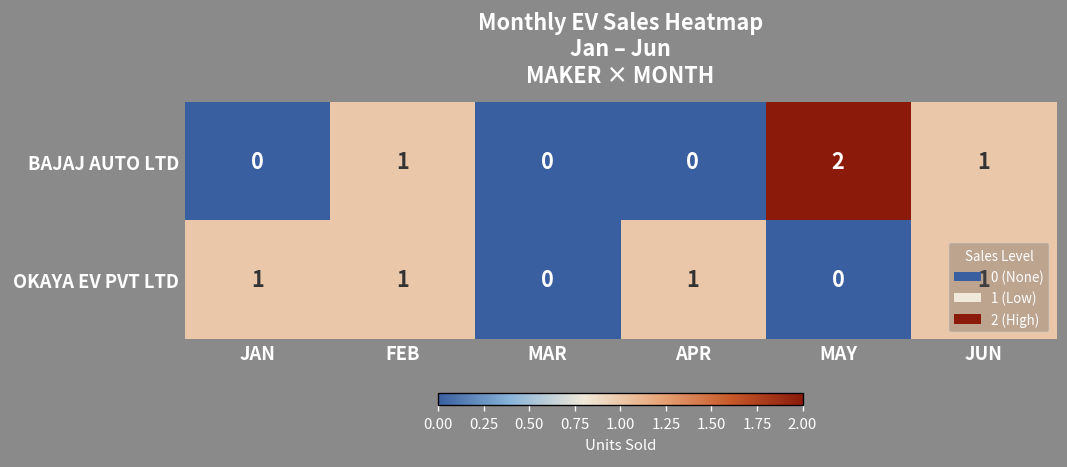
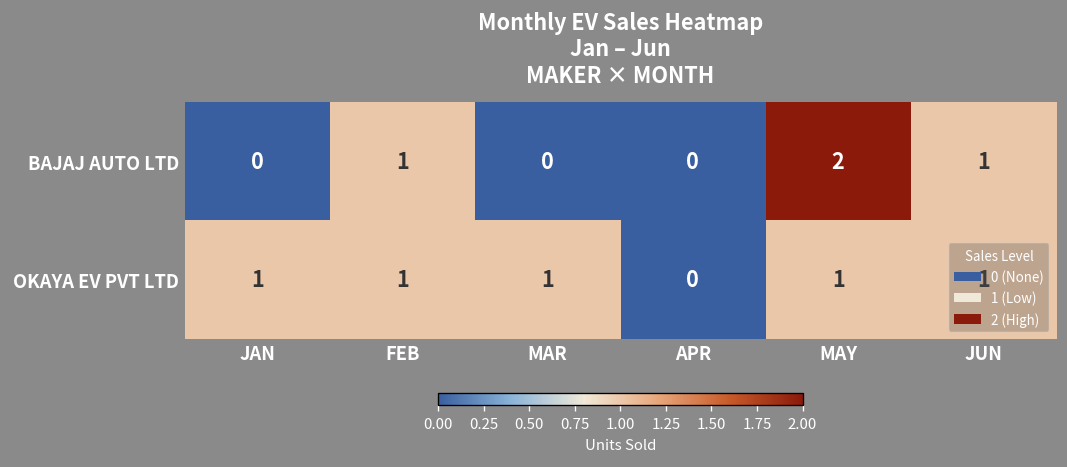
OKAYA EV PVT LTD, MAR: 0 -> 1
OKAYA EV PVT LTD, APR: 1 -> 0
OKAYA EV PVT LTD, MAY: 0 -> 1
